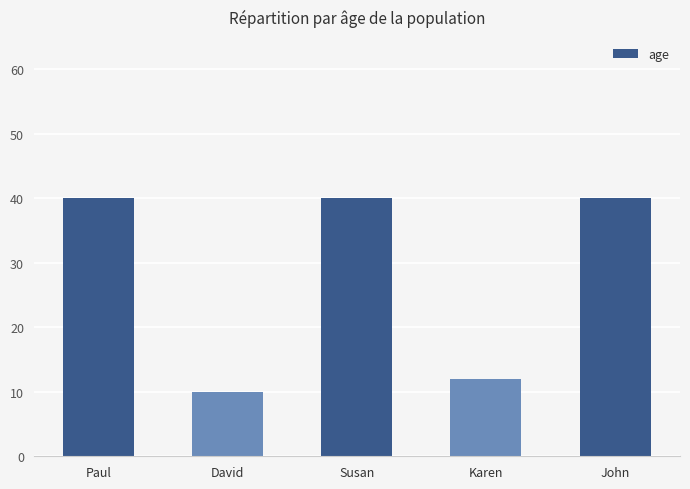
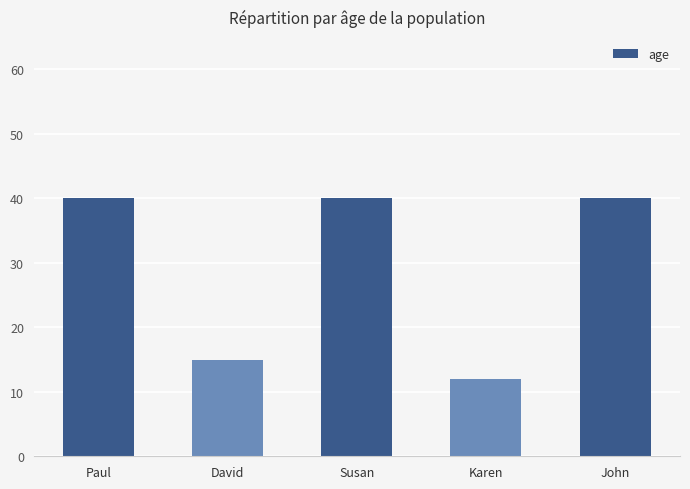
David: 10 -> 15
